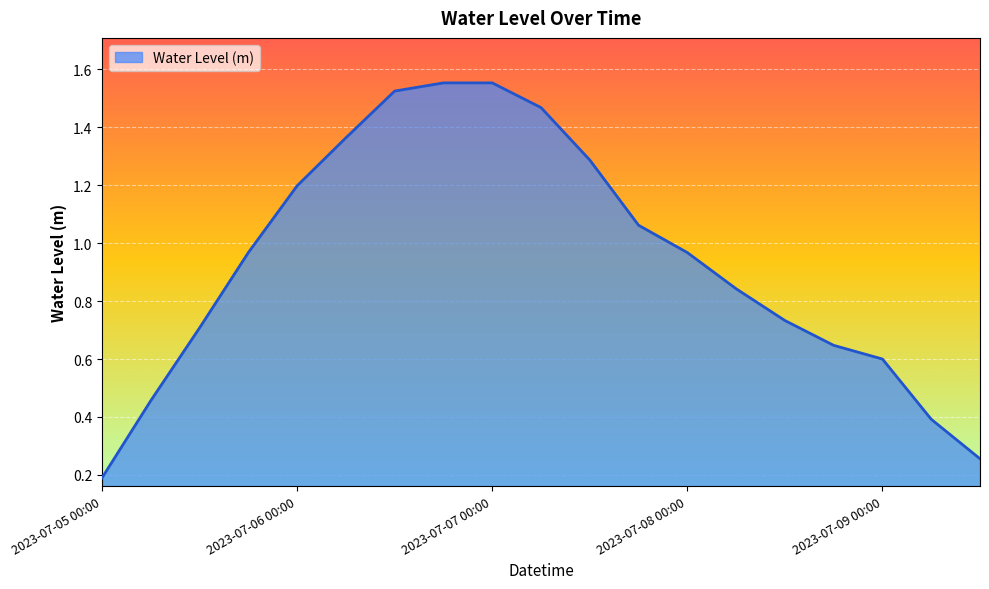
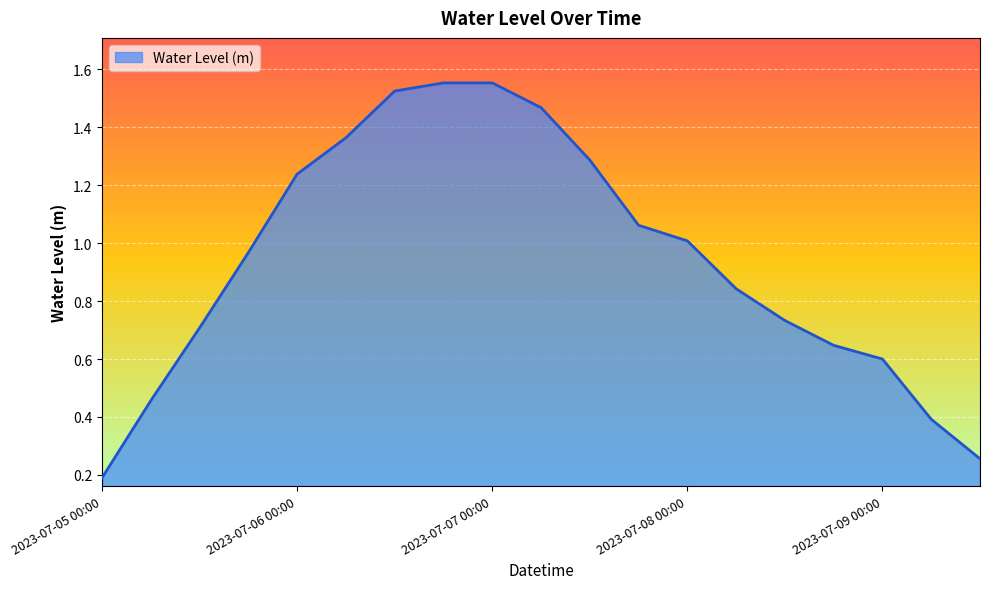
2023-07-06 00:00: 1.20 -> 1.24
2023-07-08 00:00: 0.97 -> 1.01
